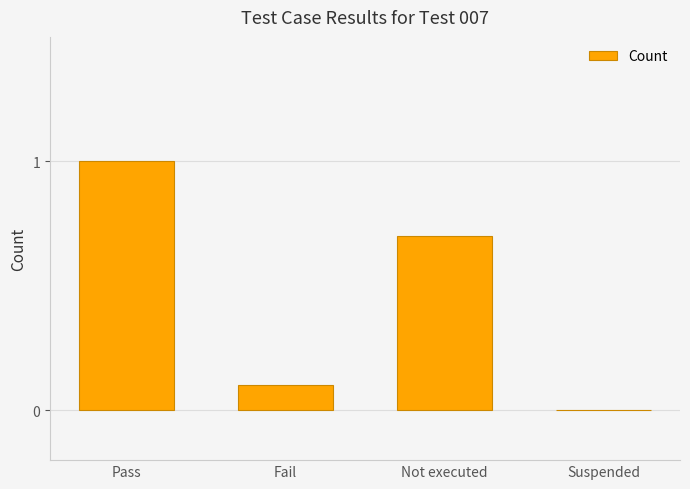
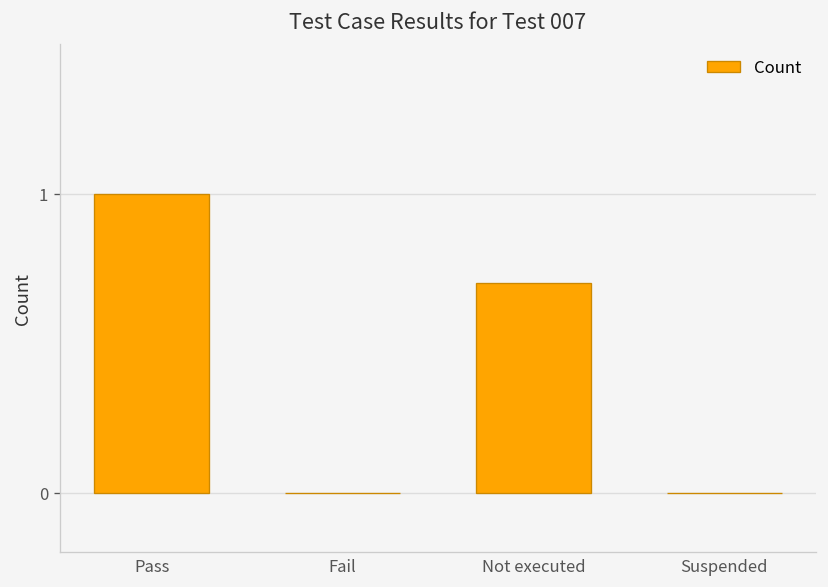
Fail: 0.1 -> 0.0
